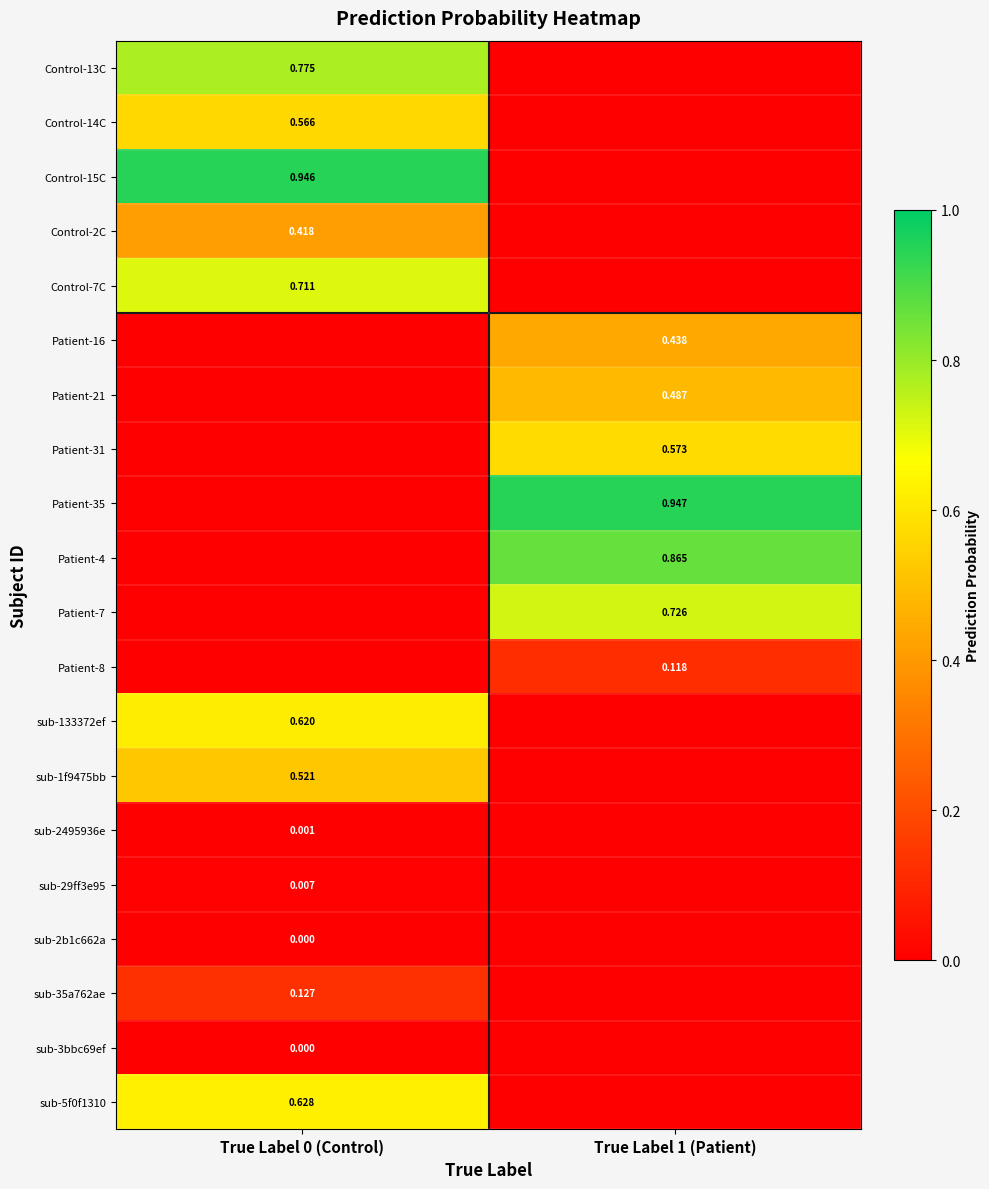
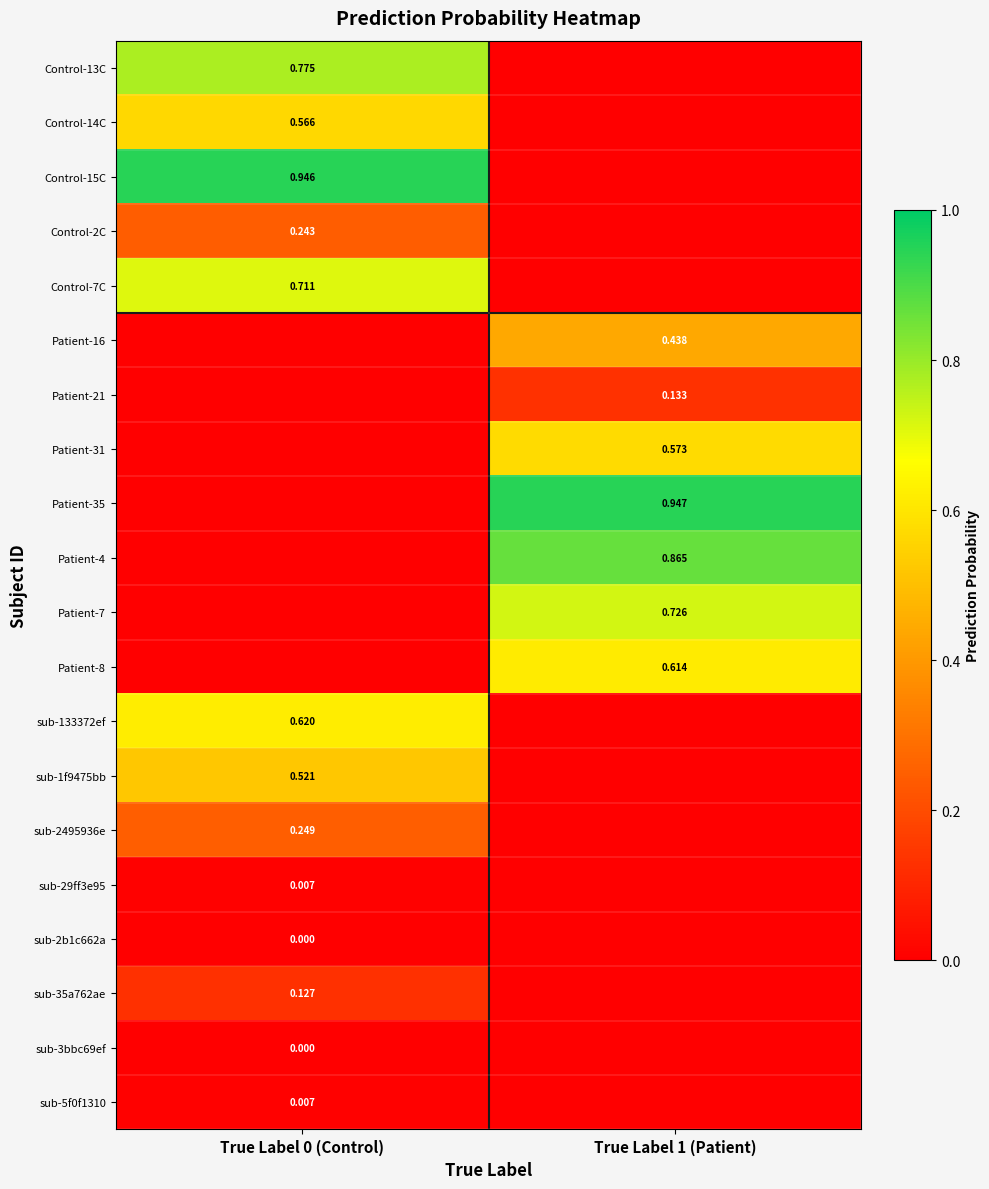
Control-2C, True Label 0 (Control): 0.418 -> 0.243
Patient-21, True Label 1 (Patient): 0.487 -> 0.133
Patient-8, True Label 1 (Patient): 0.118 -> 0.614
sub-2495936e, True Label 0 (Control): 0.001 -> 0.249
sub-5f0f1310, True Label 0 (Control): 0.628 -> 0.007
